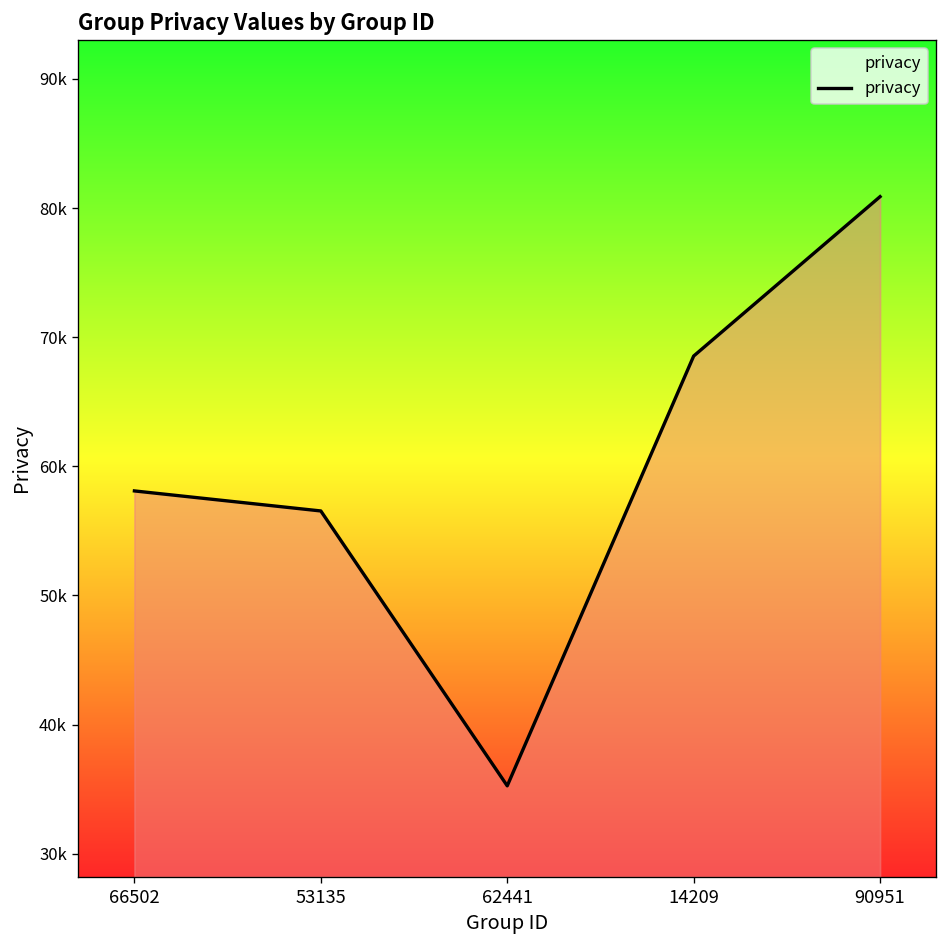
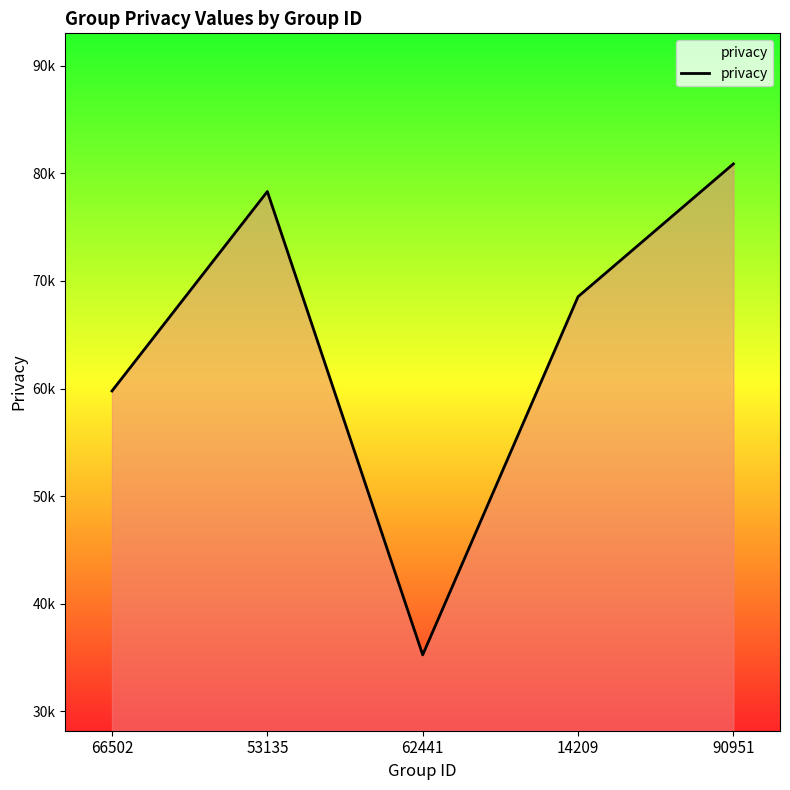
66502: 58100 -> 59800
53135: 56500 -> 78300
